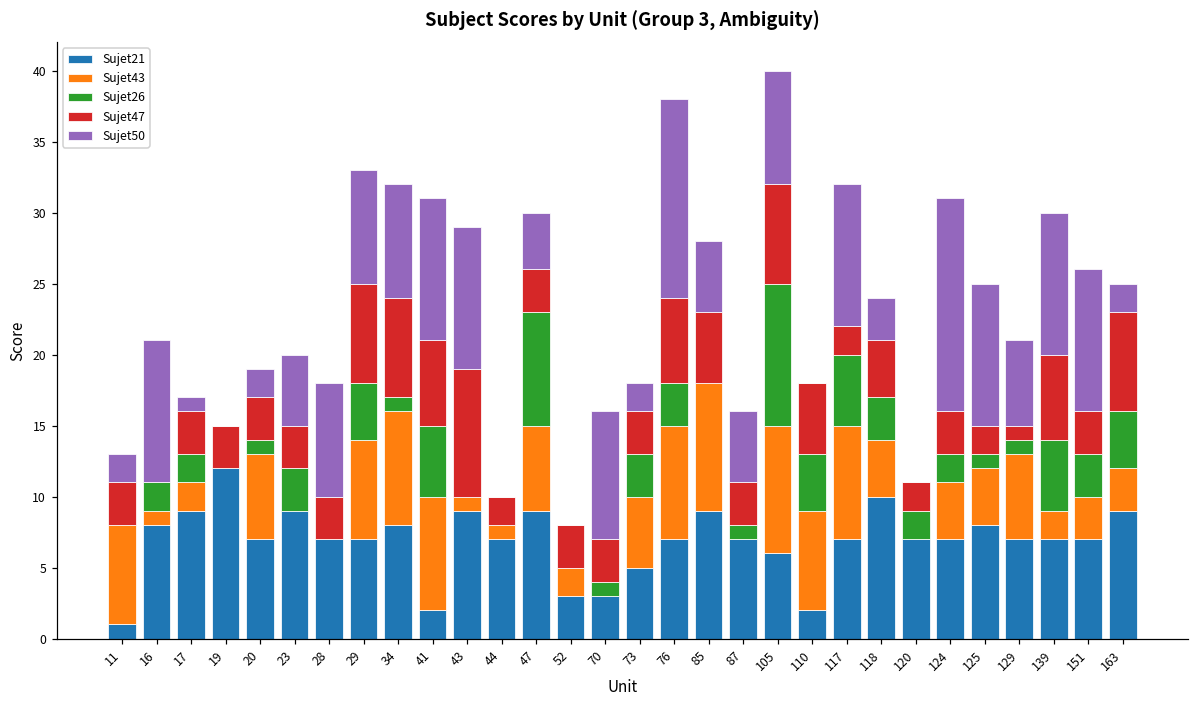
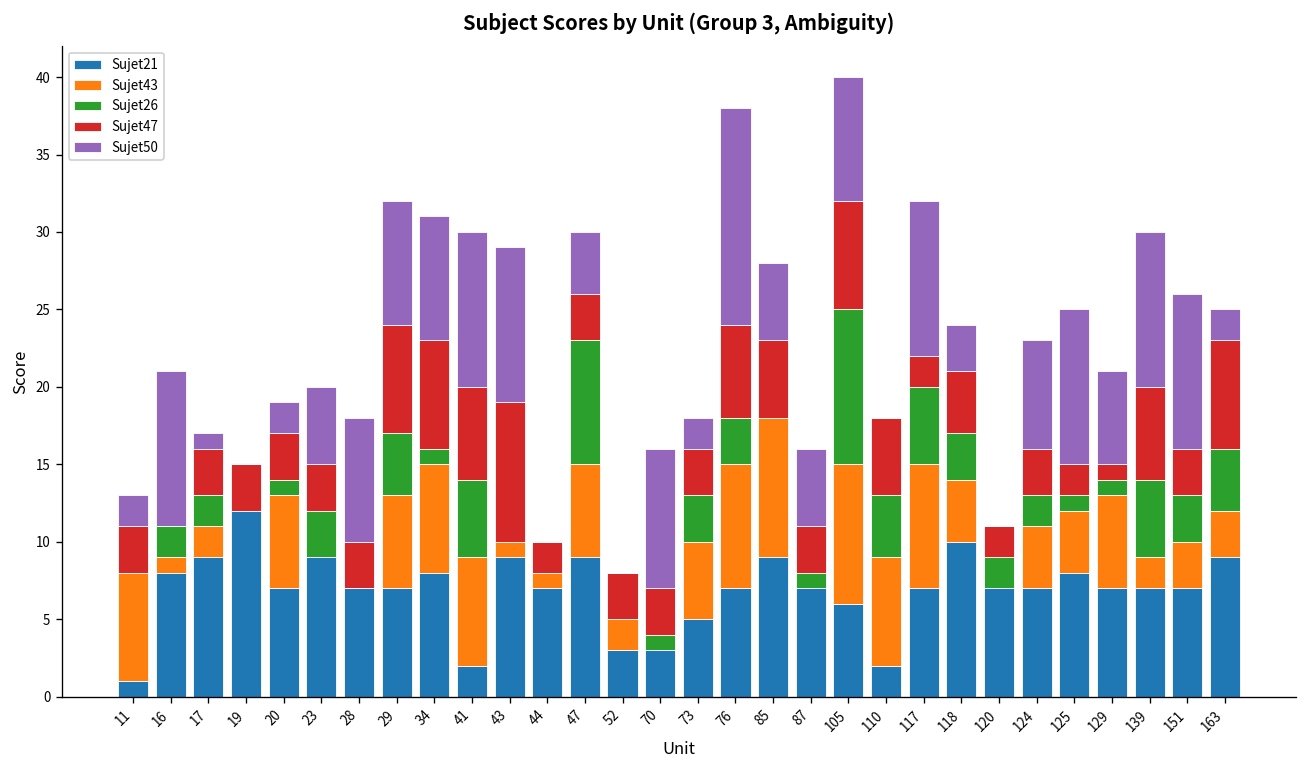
Sujet43, 29: 7 -> 6
Sujet43, 34: 8 -> 7
Sujet43, 41: 8 -> 7
Sujet50, 124: 15 -> 7
